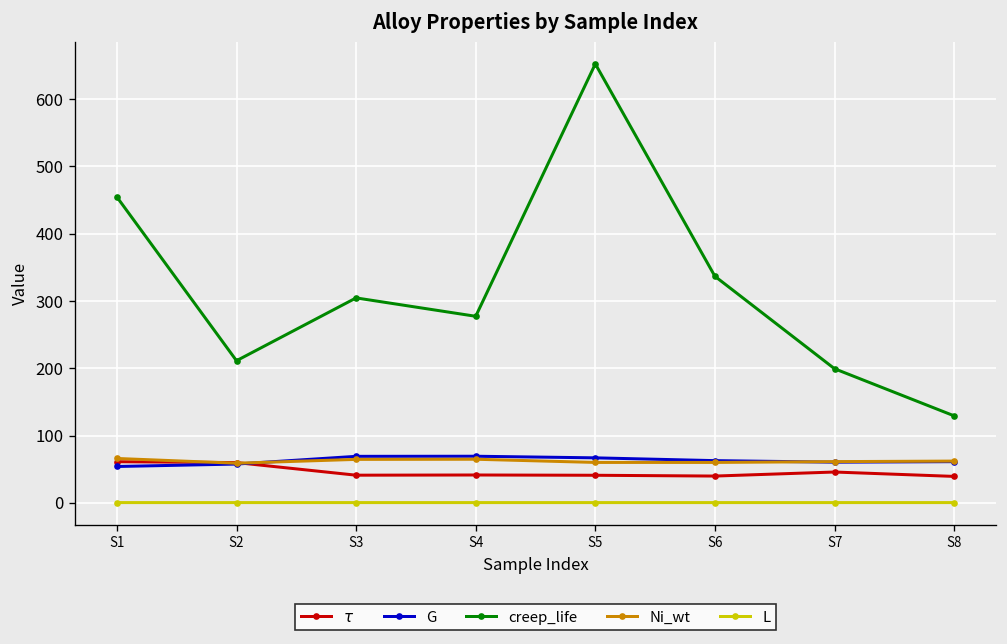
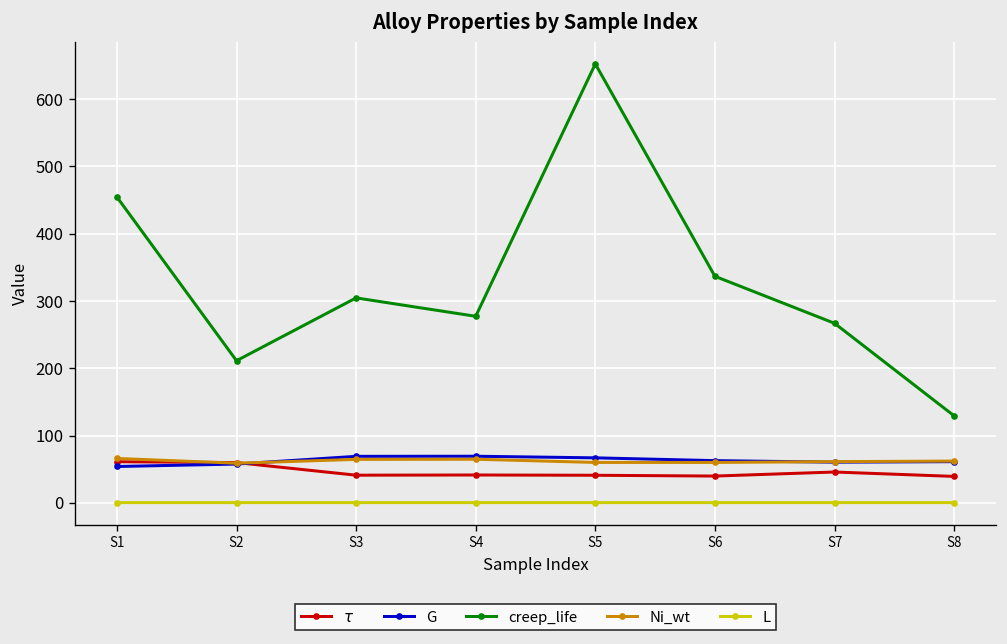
creep_life, S7: 200 -> 270
